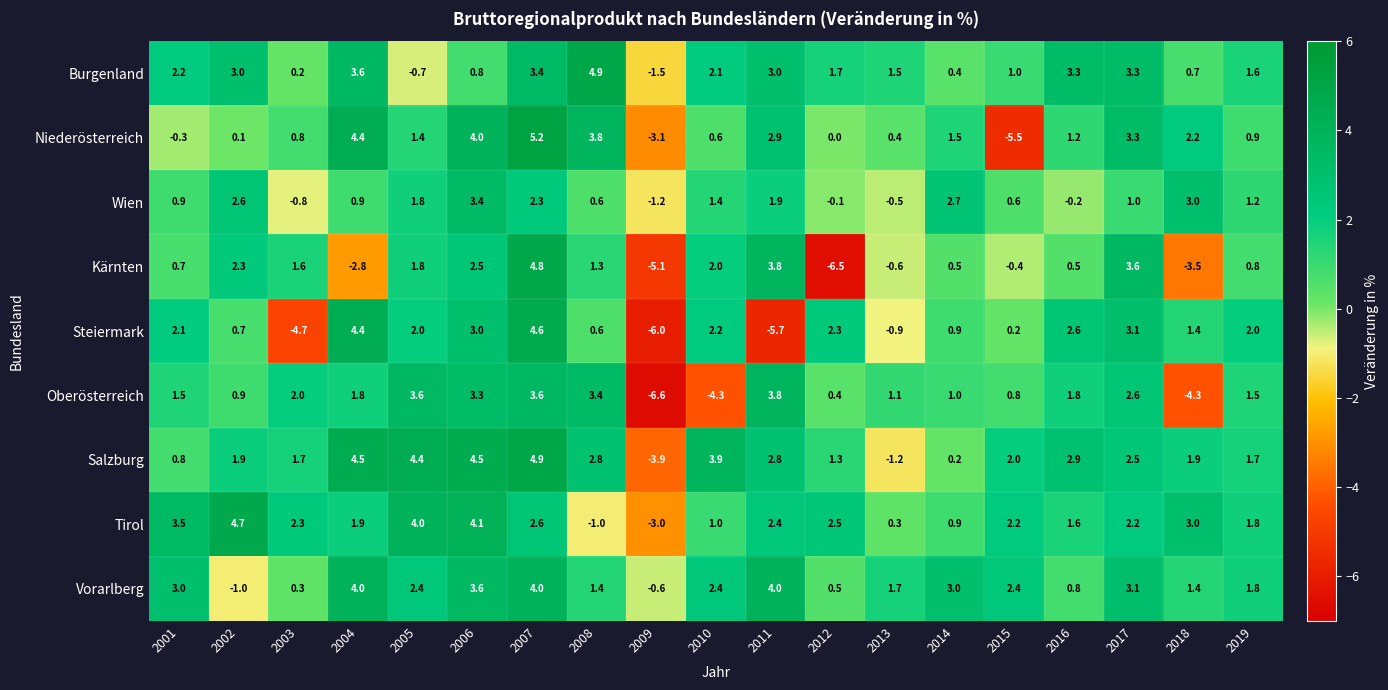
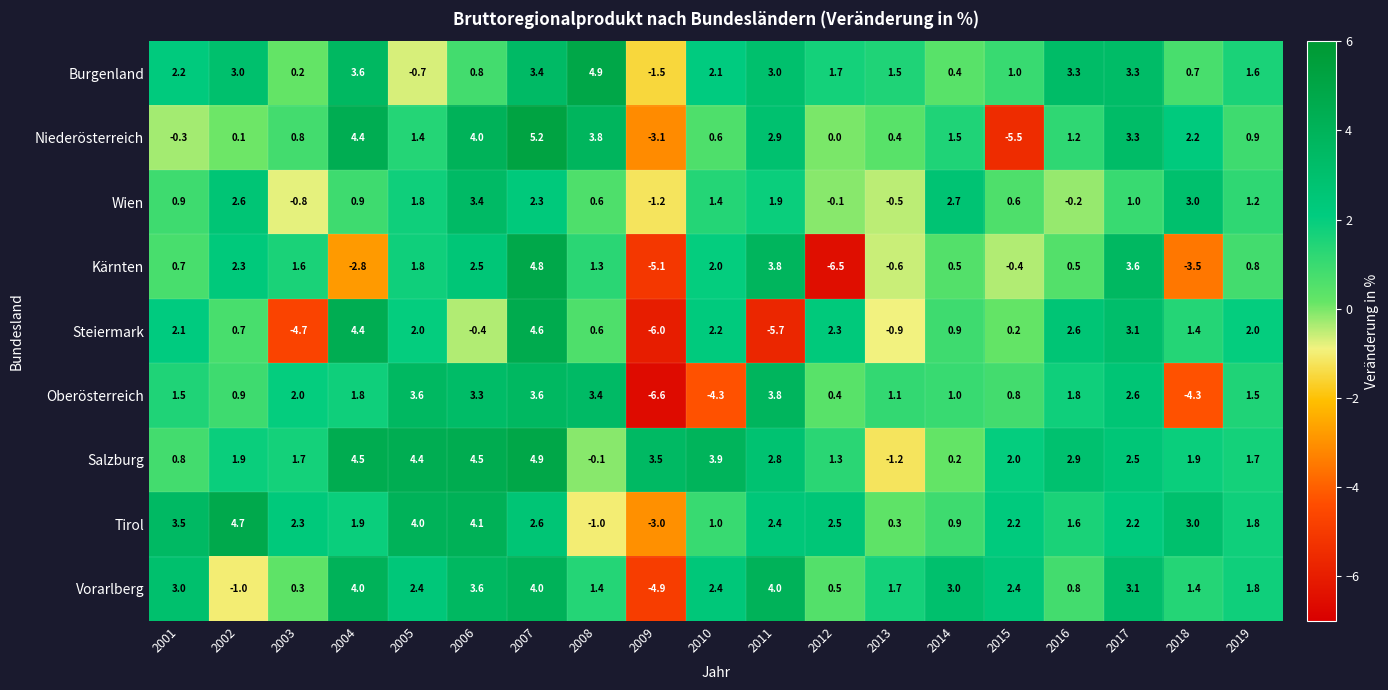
Steiermark, 2006: 3.0 -> -0.4
Salzburg, 2008: 2.8 -> -0.1
Salzburg, 2009: -3.9 -> 3.5
Vorarlberg, 2009: -0.6 -> -4.9
